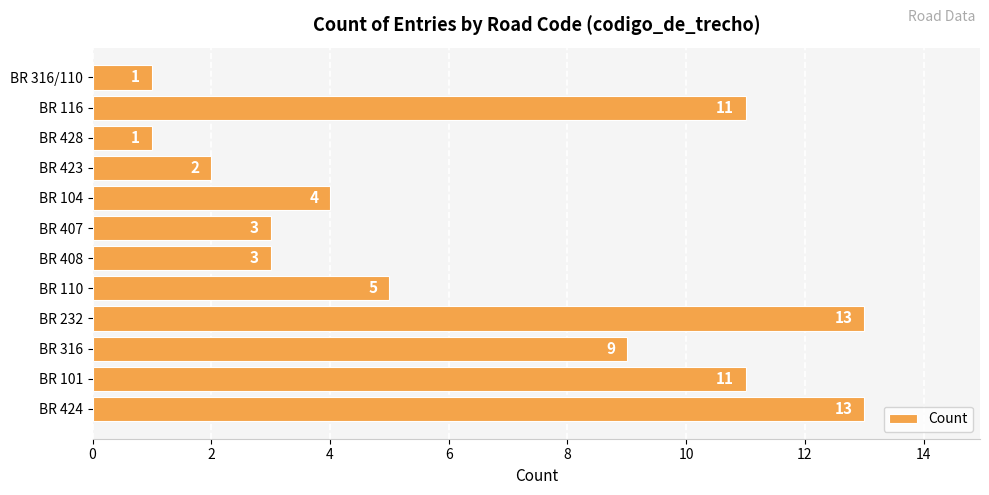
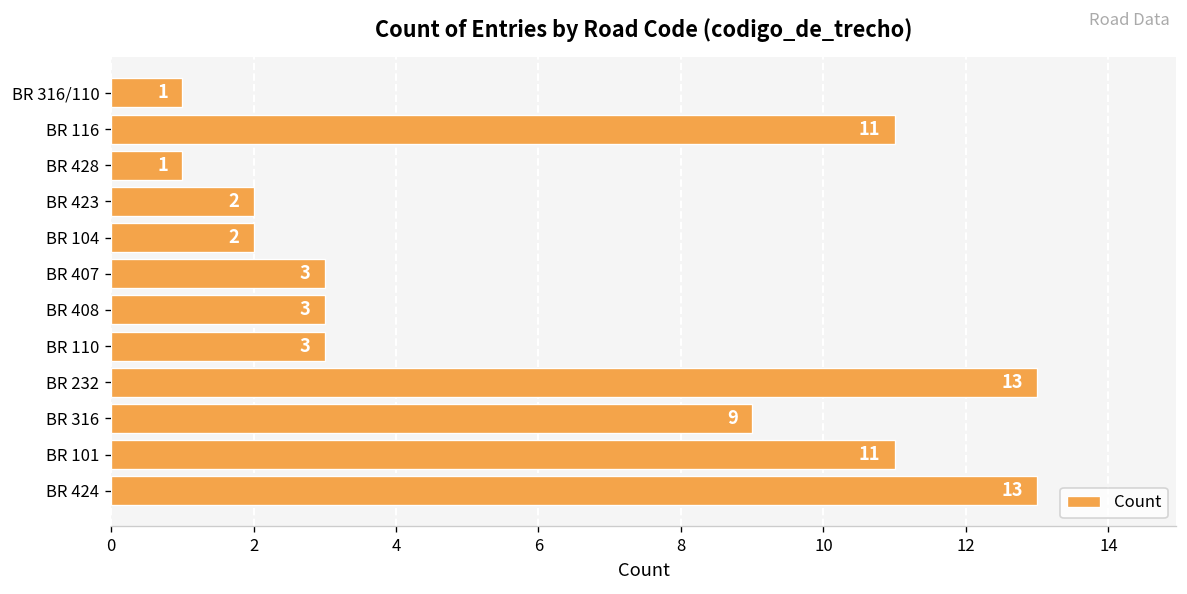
BR 104: 4 -> 2
BR 110: 5 -> 3
